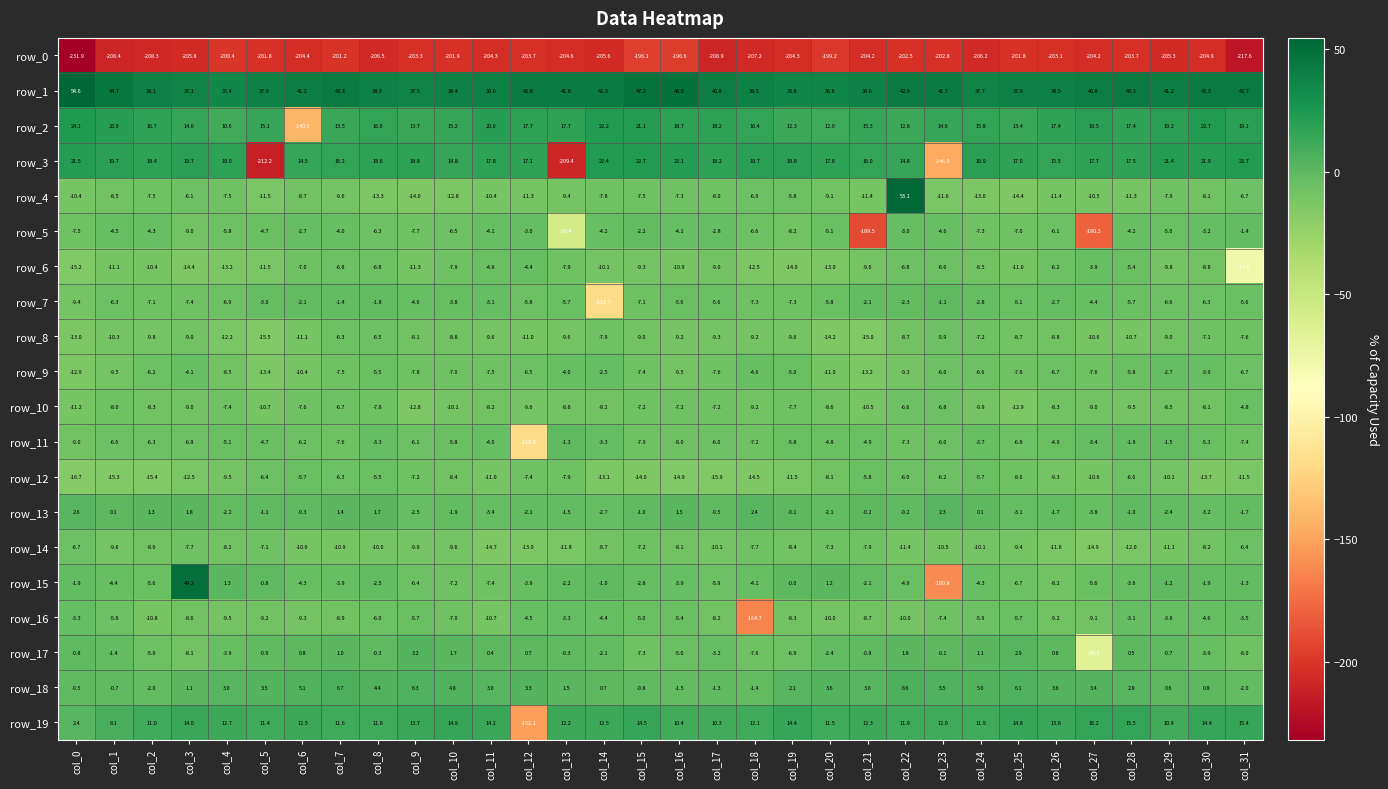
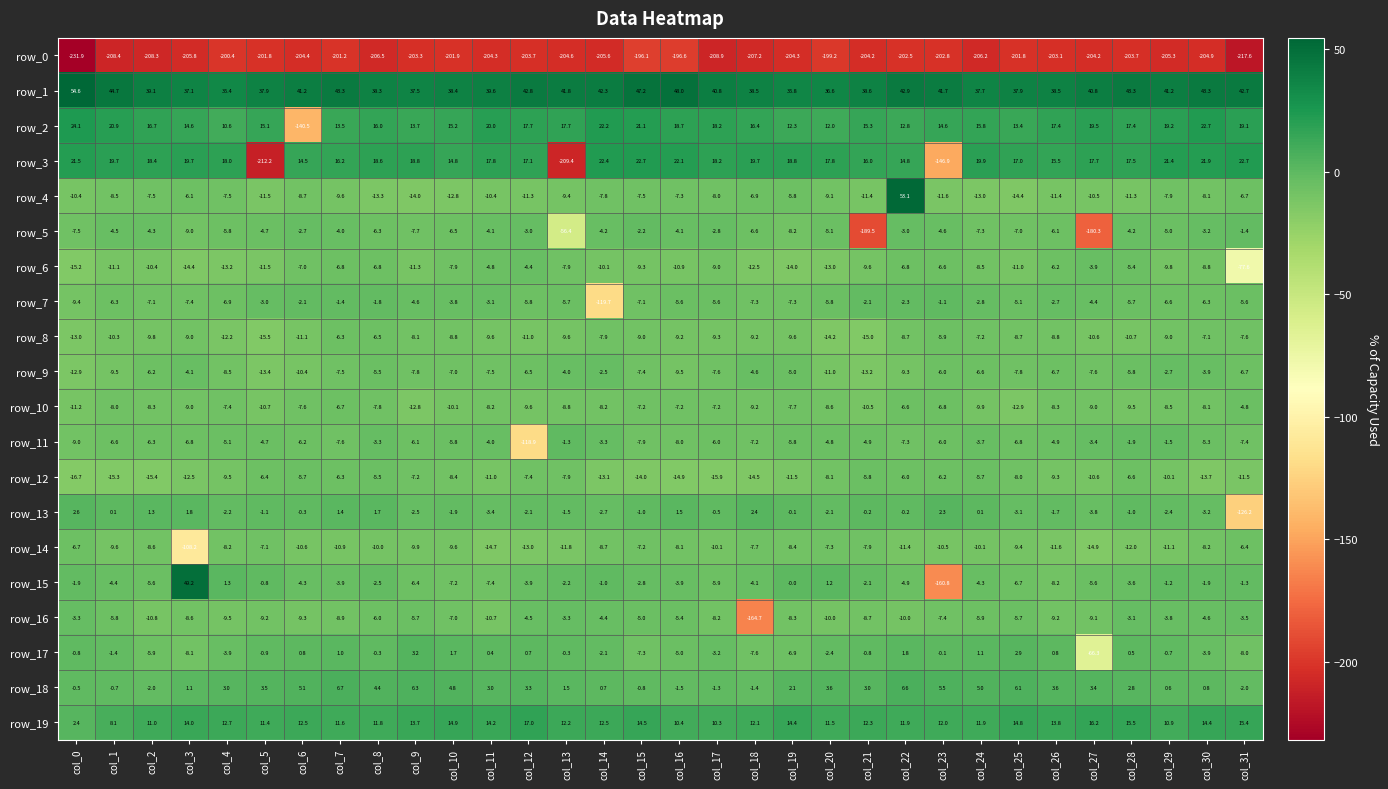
row_13, col_31: -1.7 -> -126.2
row_14, col_3: -7.7 -> -108.2
row_19, col_12: -152.1 -> 17.0
